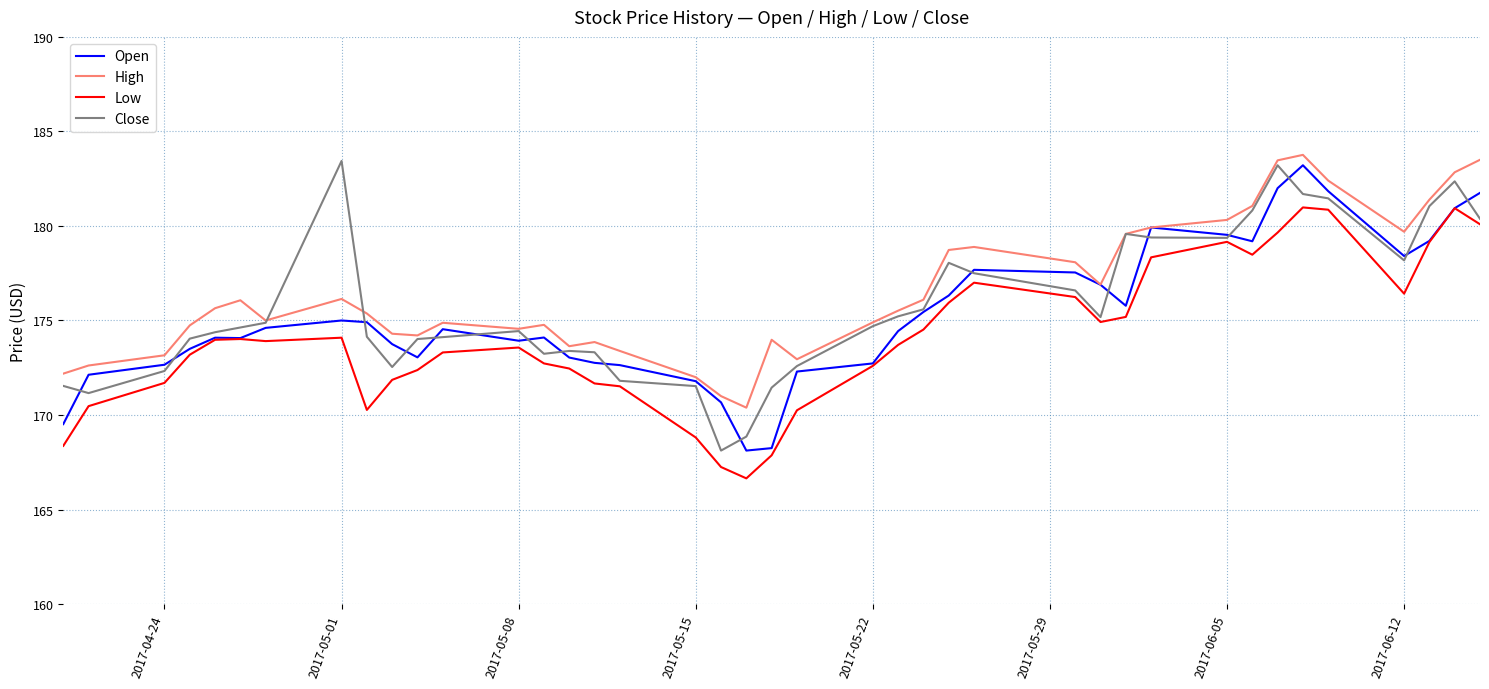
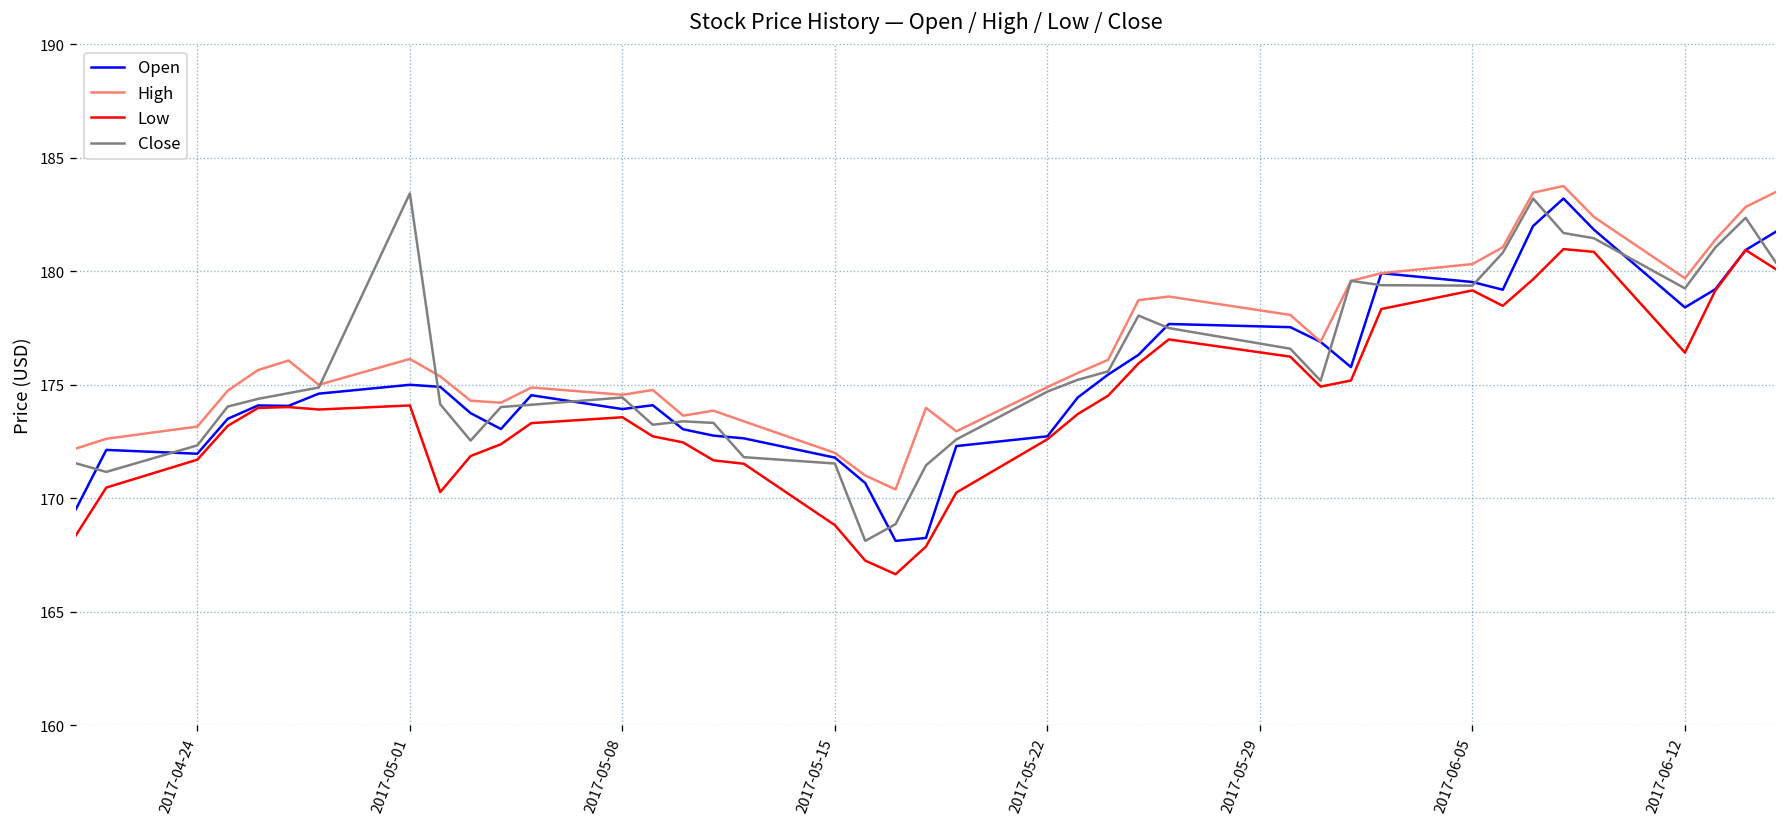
Open, 2017-04-24: 172.7 -> 172.0
Close, 2017-06-12: 178.2 -> 179.3
